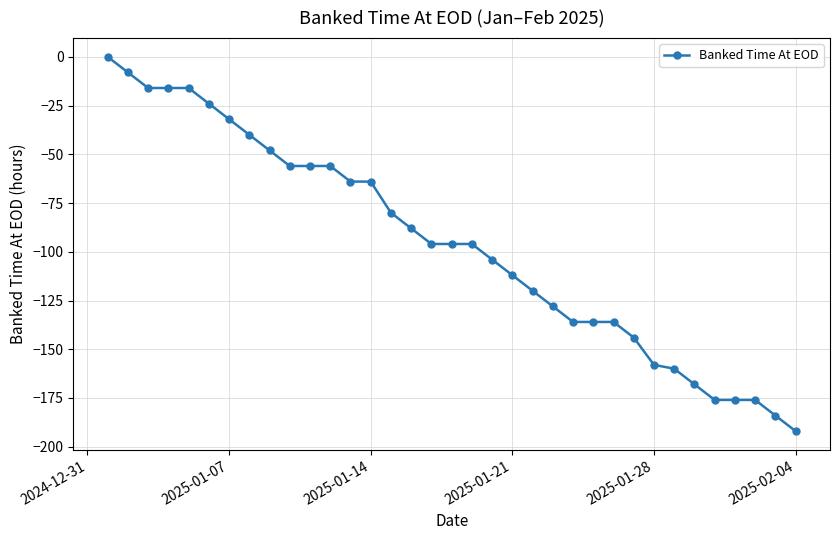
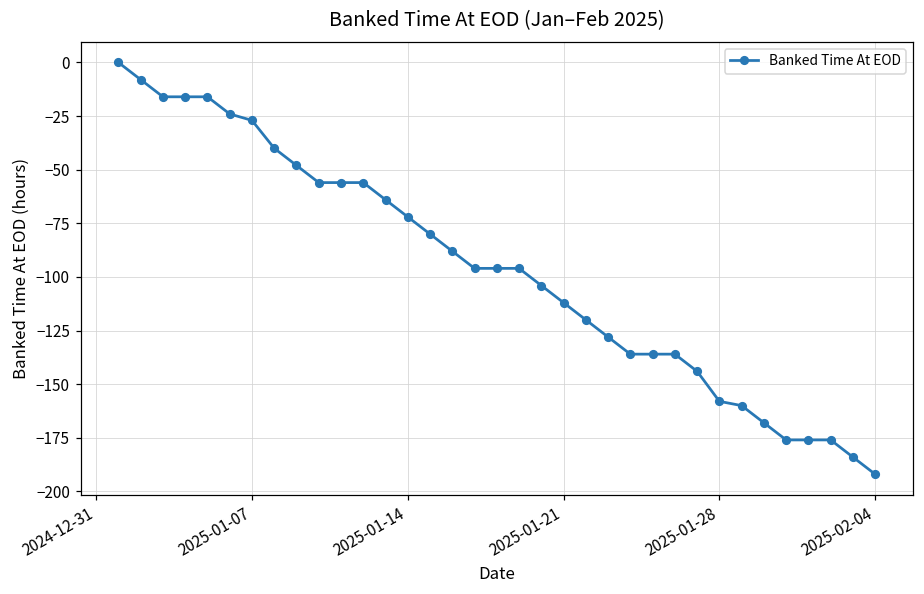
2025-01-07: -32 -> -27
2025-01-14: -64 -> -72
